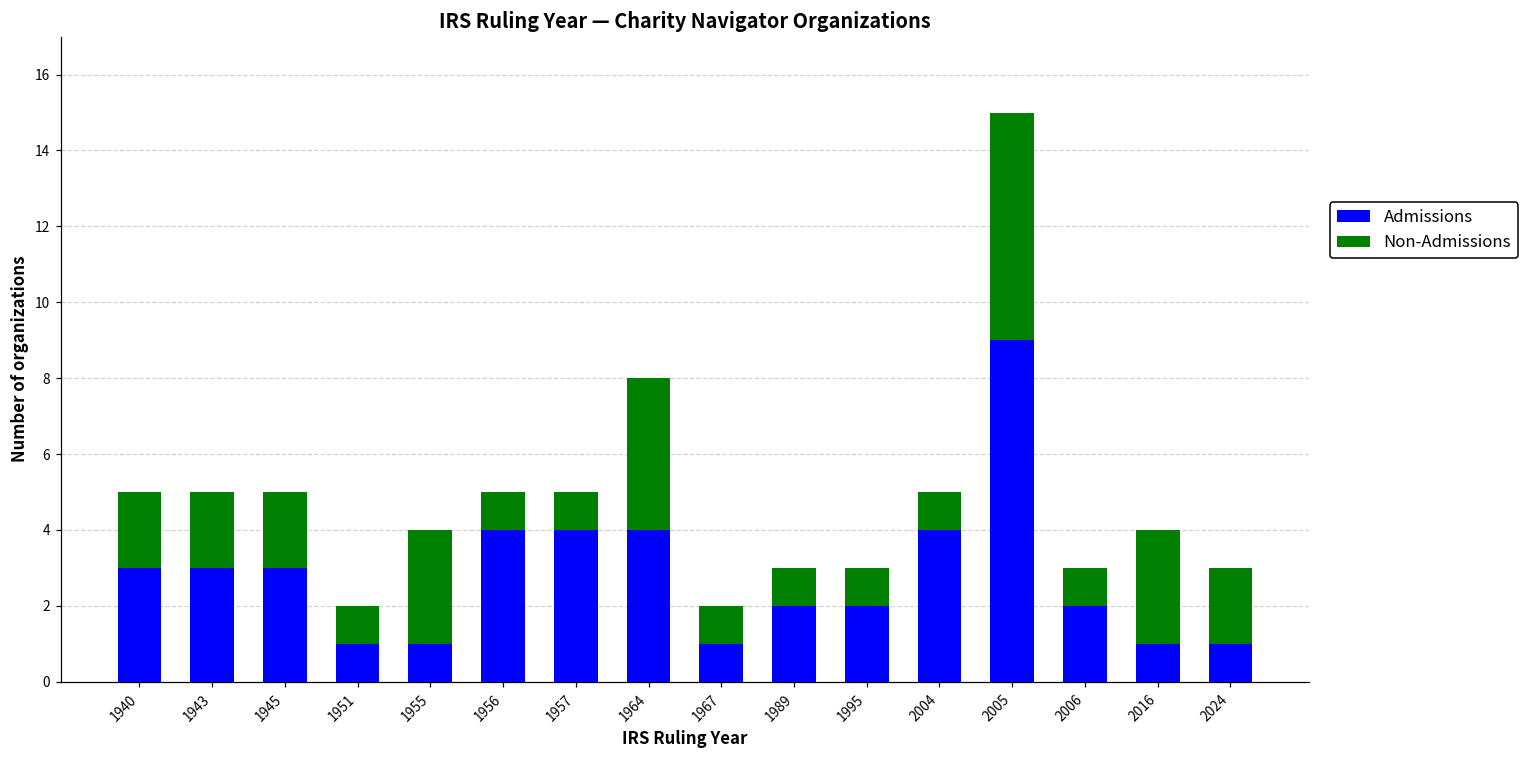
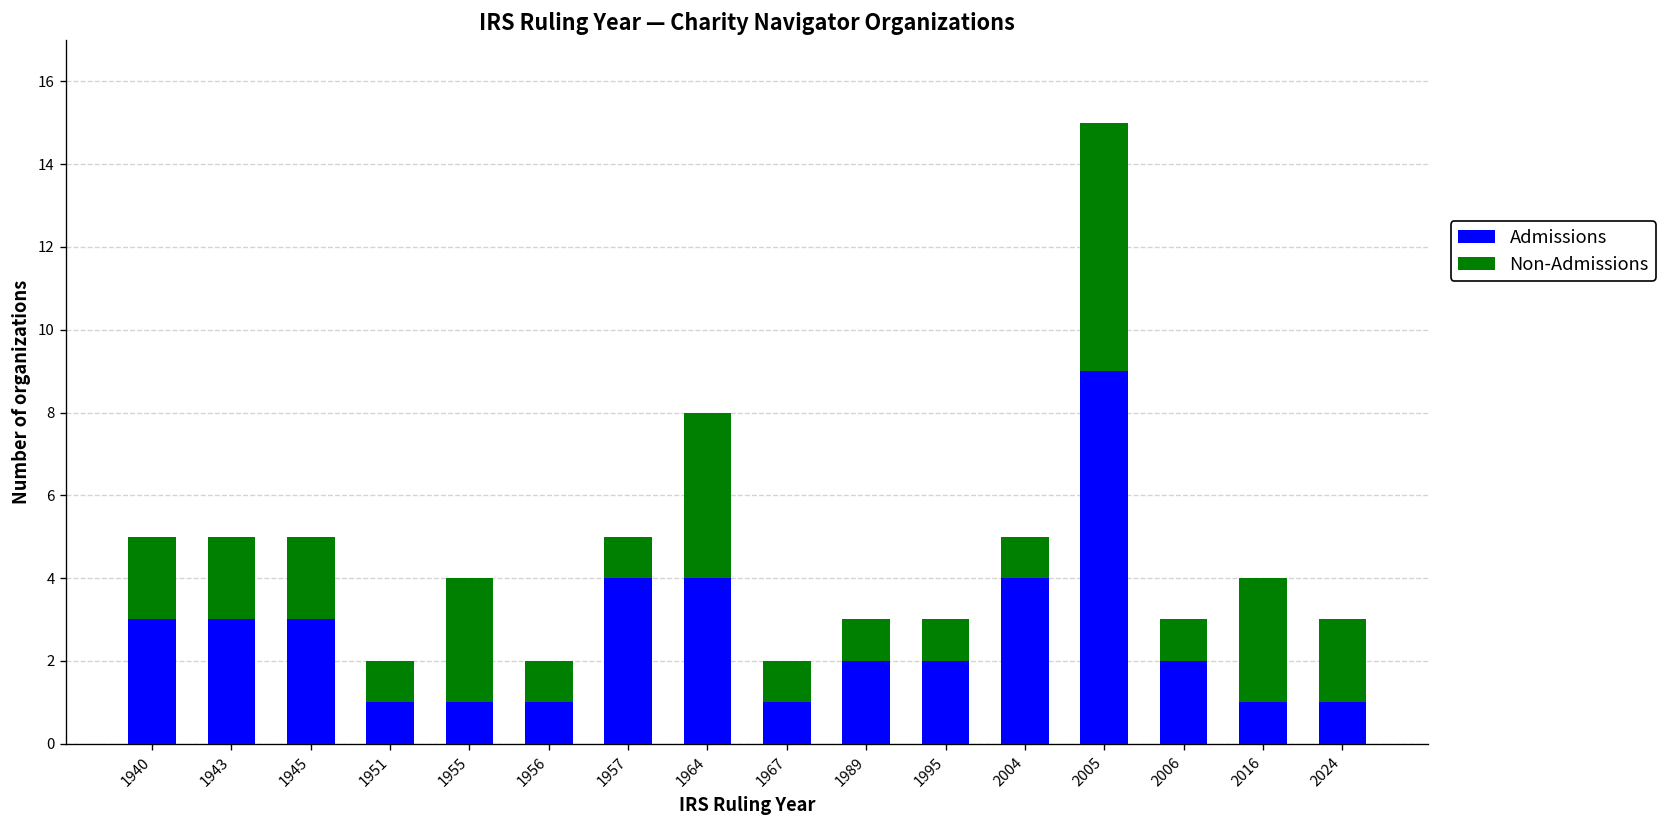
Admissions, 1956: 4 -> 1
